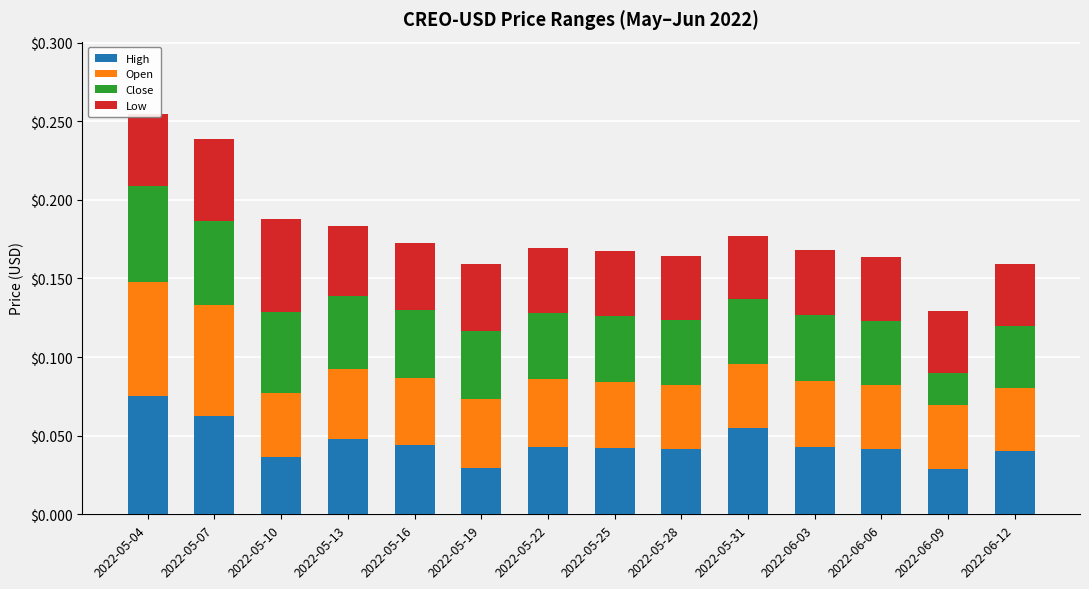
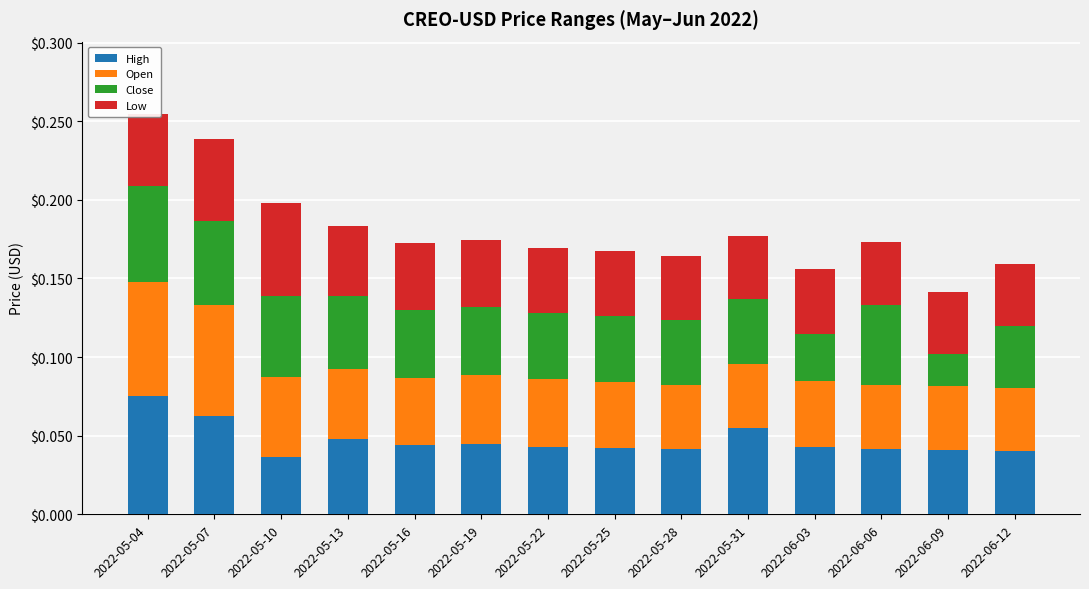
Open, 2022-05-10: $0.041 -> $0.051
High, 2022-05-19: $0.029 -> $0.044
Close, 2022-06-03: $0.042 -> $0.030
Close, 2022-06-06: $0.041 -> $0.050
High, 2022-06-09: $0.029 -> $0.041
